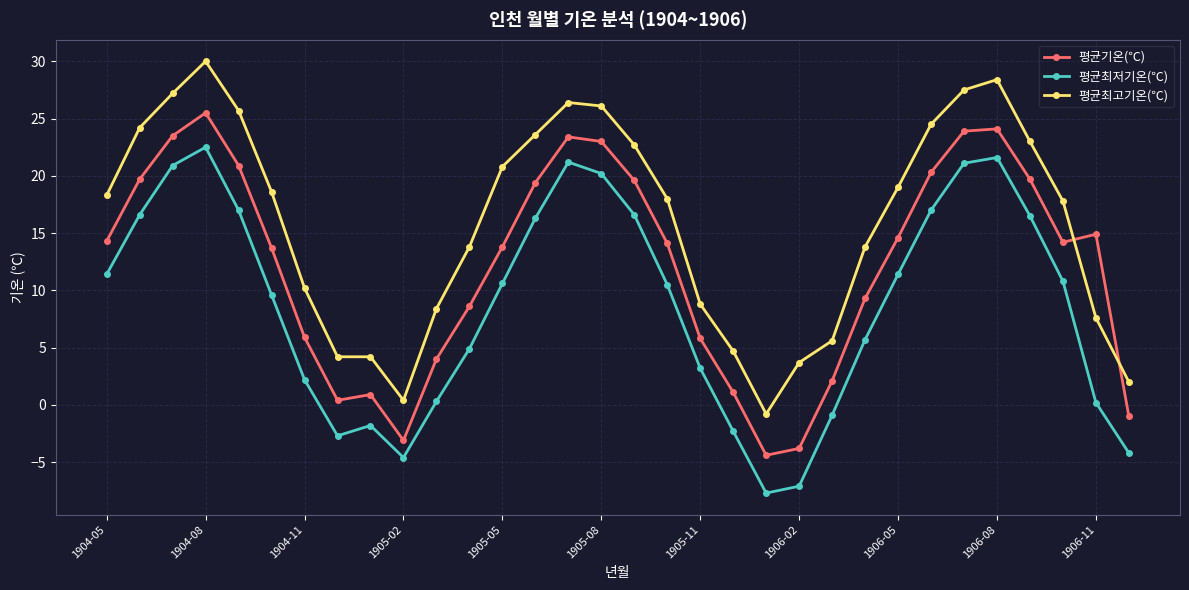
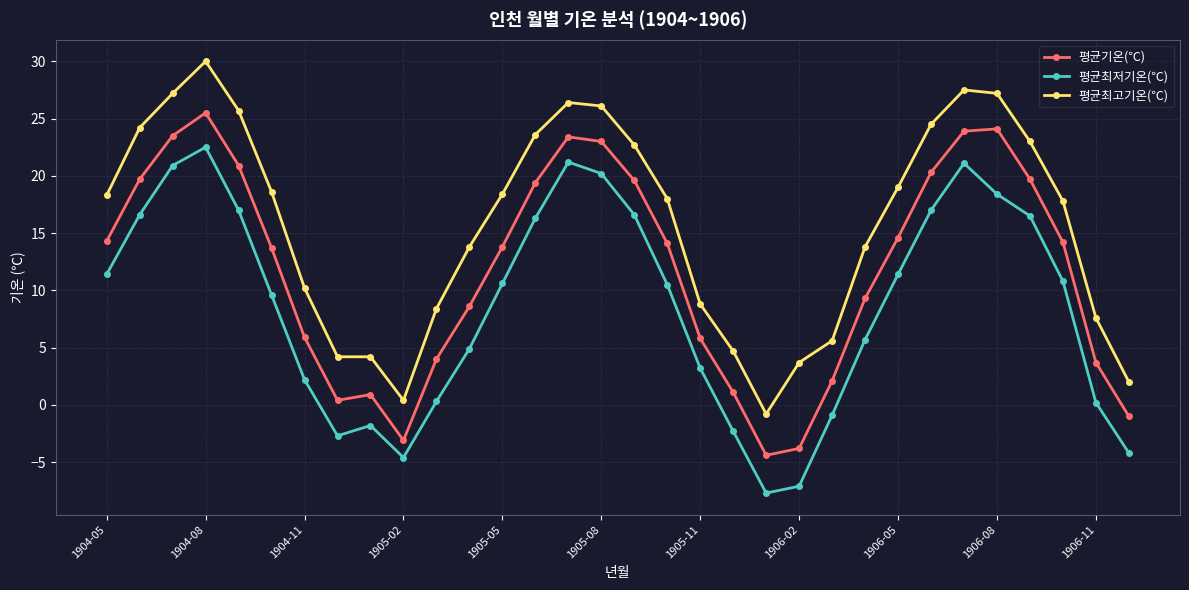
평균최고기온(℃), 1905-05: 20.8 -> 18.4
평균최저기온(℃), 1906-08: 21.6 -> 18.4
평균최고기온(℃), 1906-08: 28.4 -> 27.2
평균기온(℃), 1906-11: 14.9 -> 3.7
